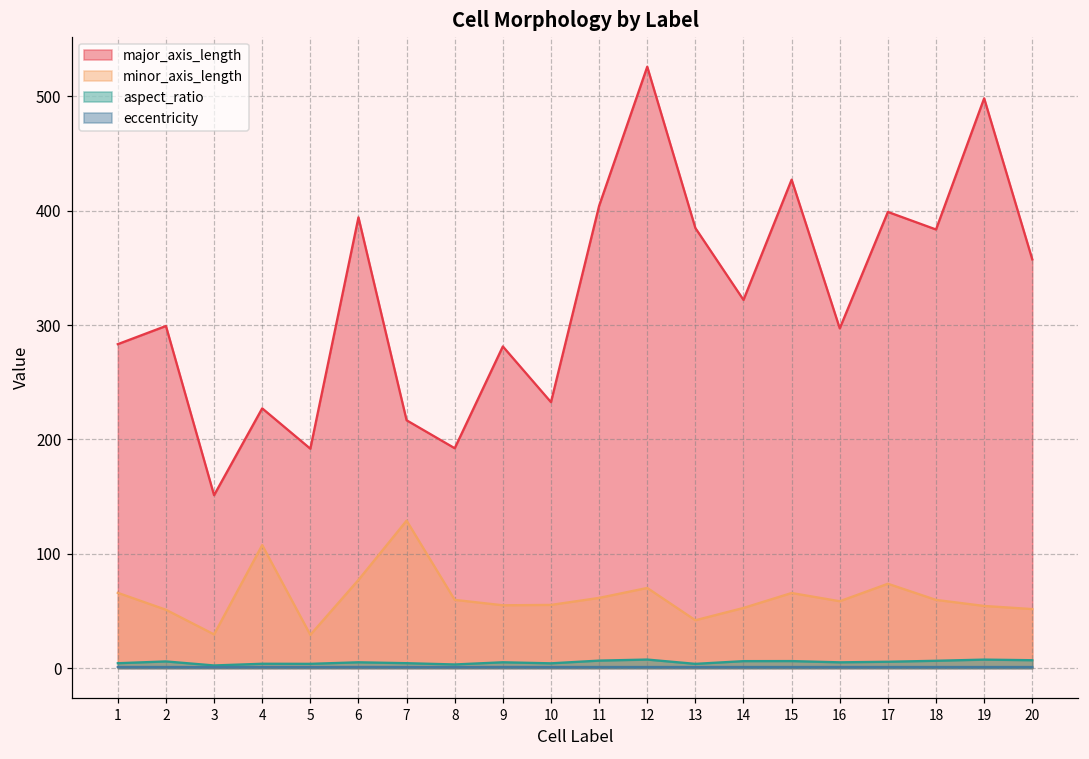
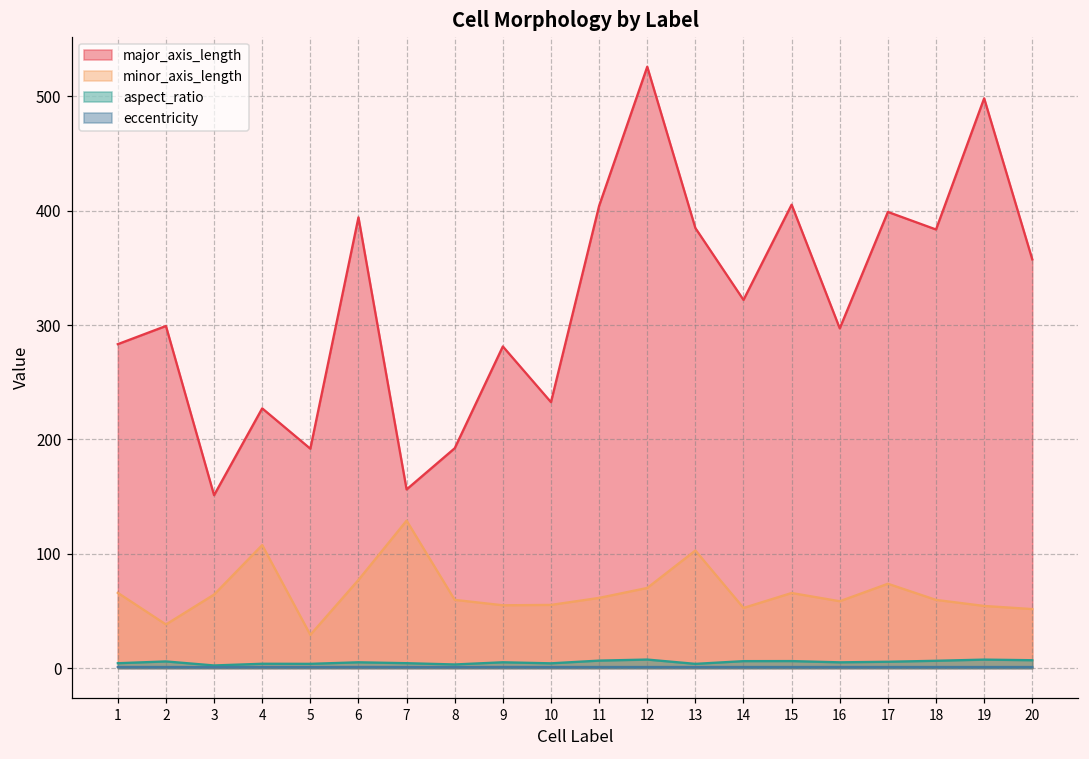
minor_axis_length, 2: 51 -> 38
minor_axis_length, 3: 30 -> 64
major_axis_length, 7: 217 -> 156
minor_axis_length, 13: 42 -> 103
major_axis_length, 15: 427 -> 405
